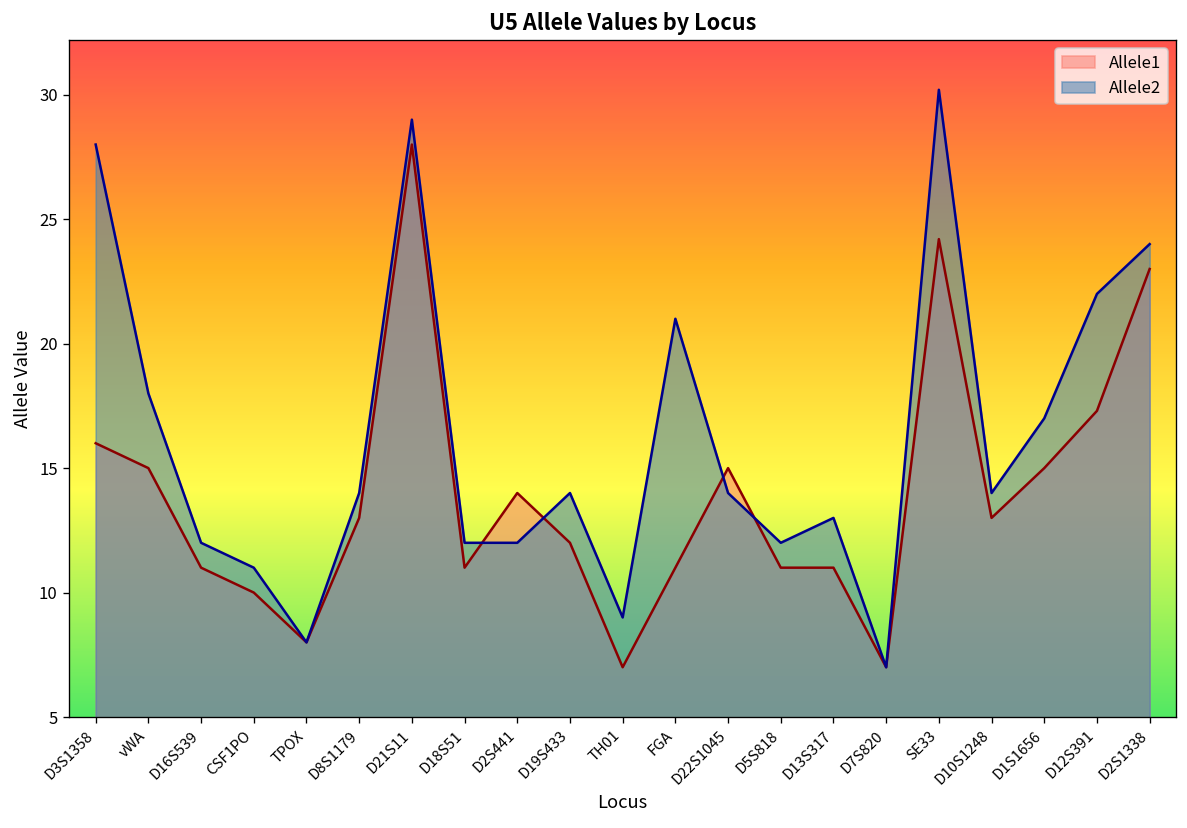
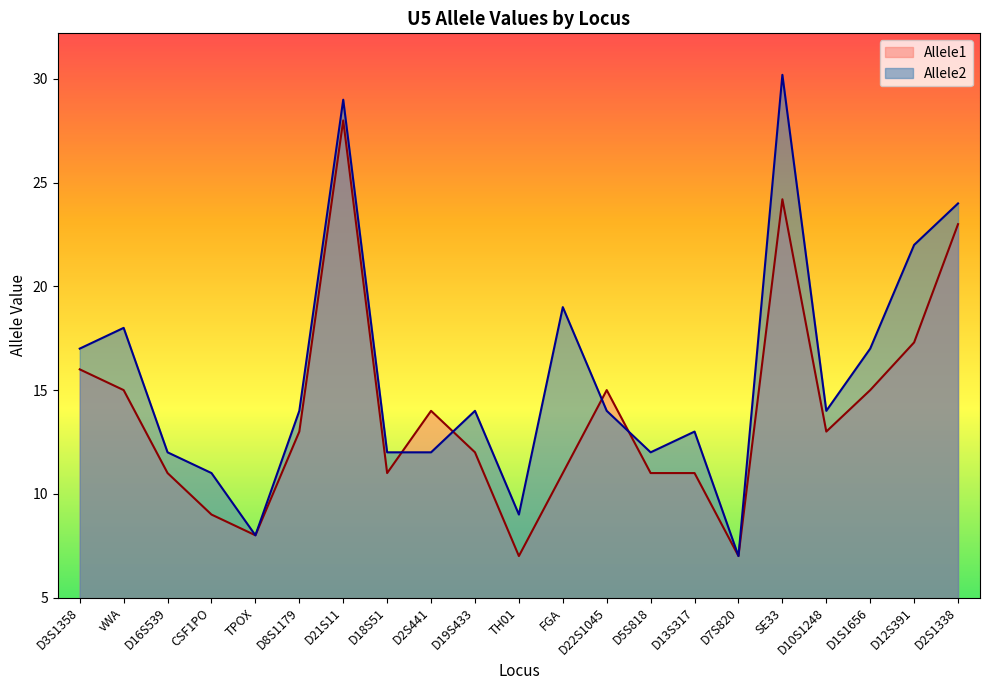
Allele2, D3S1358: 28 -> 17
Allele1, CSF1PO: 10 -> 9
Allele2, FGA: 21 -> 19
